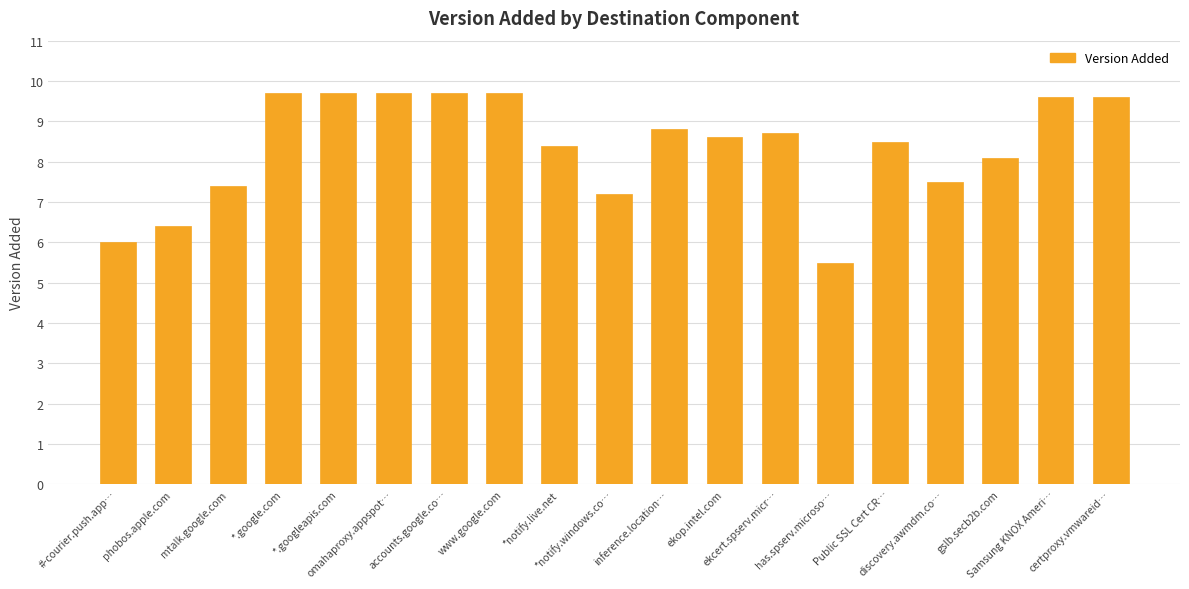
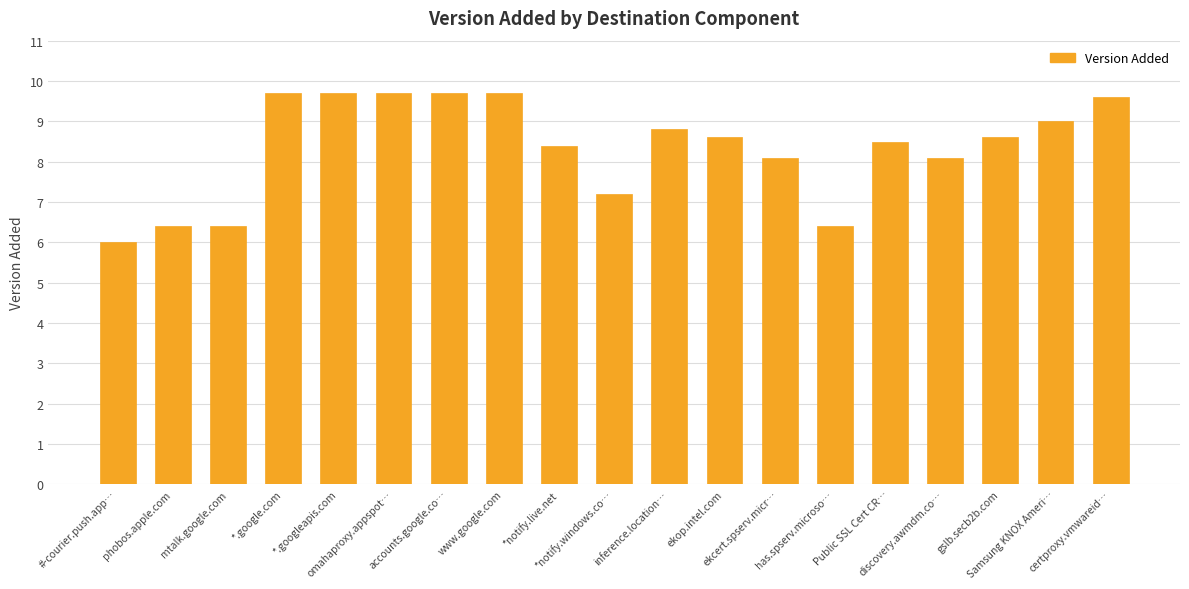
mtalk.google.com: 7.4 -> 6.4
ekcert.spserv.micr…: 8.7 -> 8.1
has.spserv.microso…: 5.5 -> 6.4
discovery.awmdm.co…: 7.5 -> 8.1
gslb.secb2b.com: 8.1 -> 8.6
Samsung KNOX Ameri…: 9.6 -> 9.0
